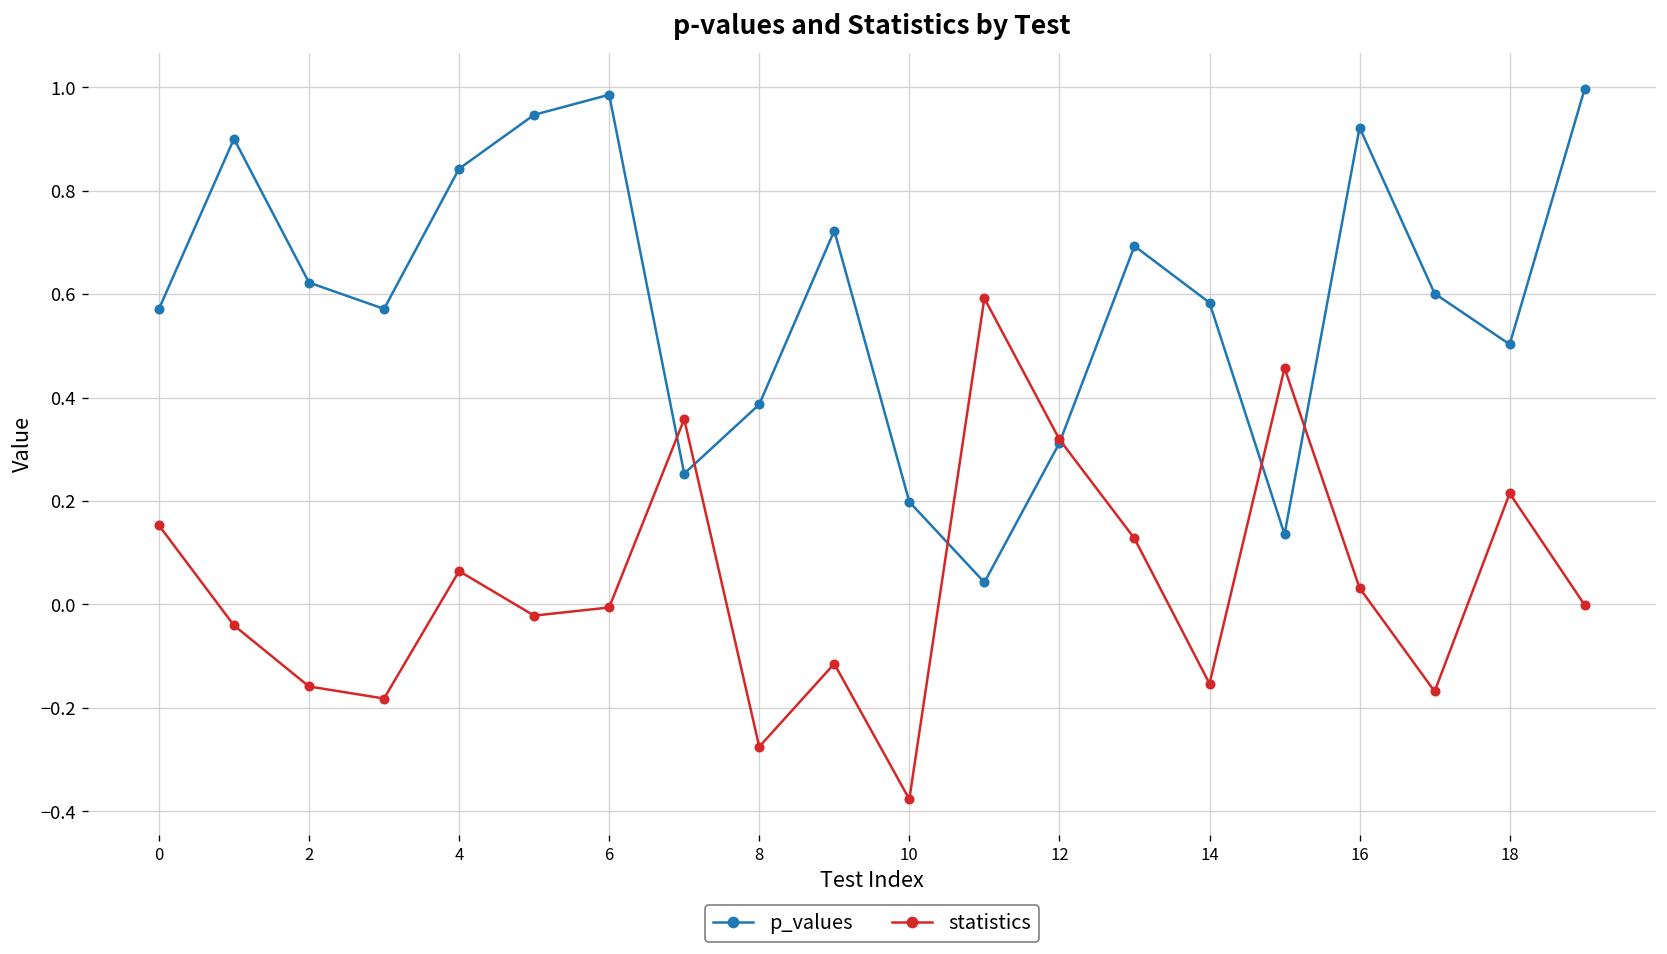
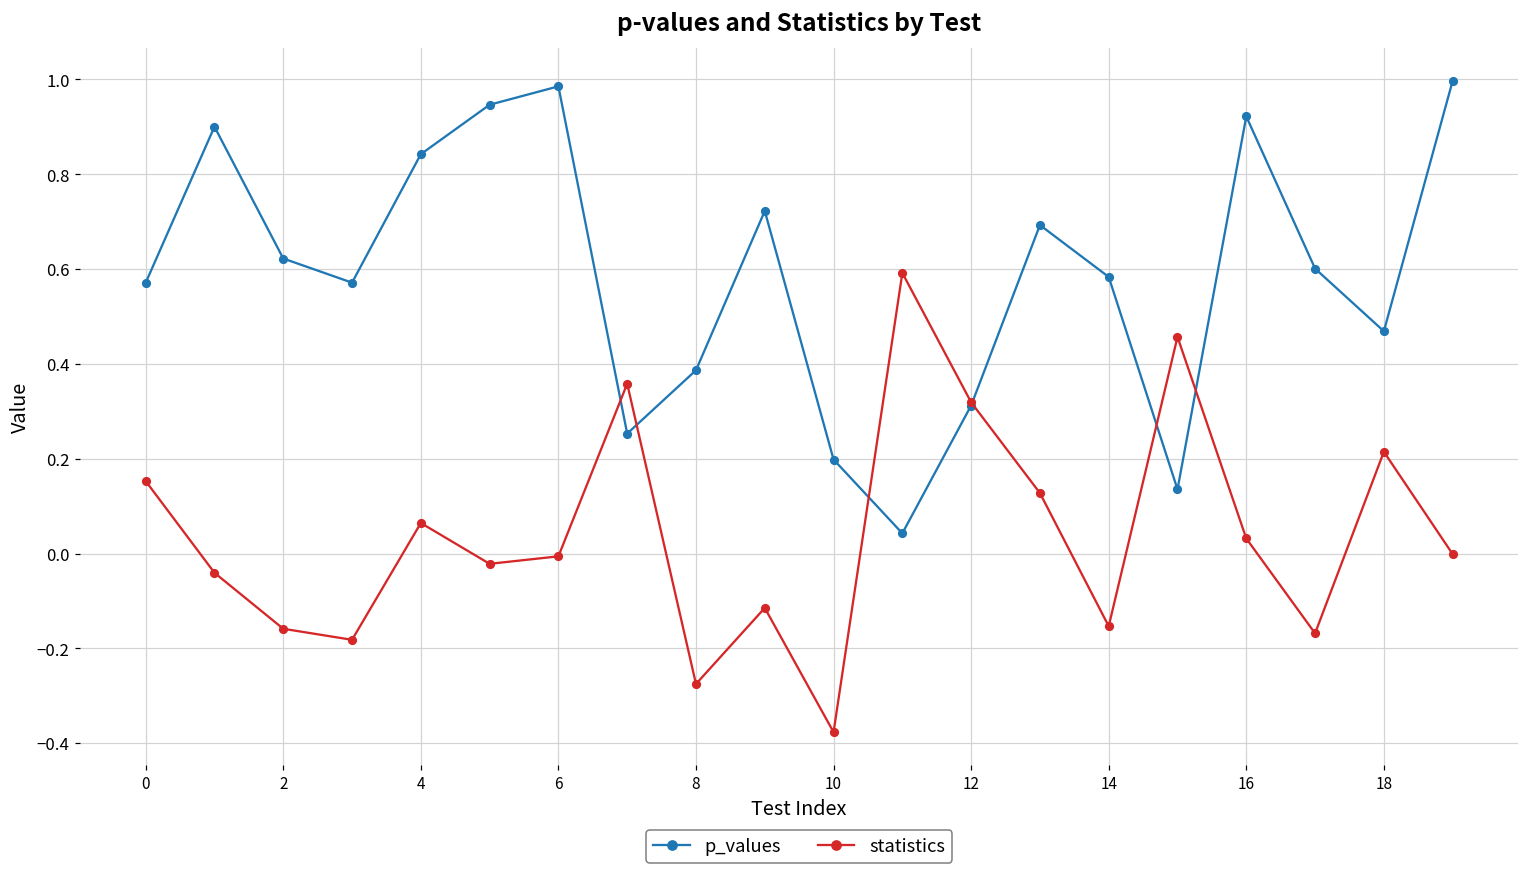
p_values, 18: 0.50 -> 0.47
